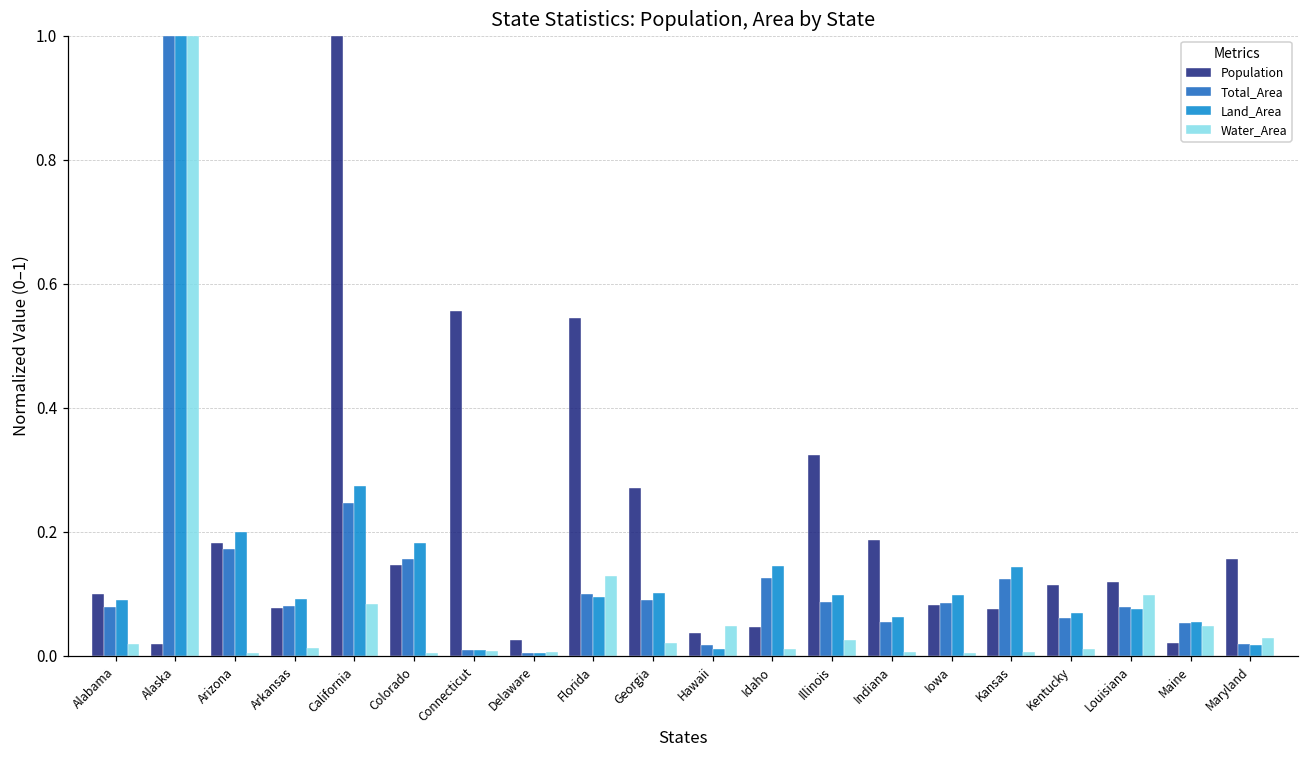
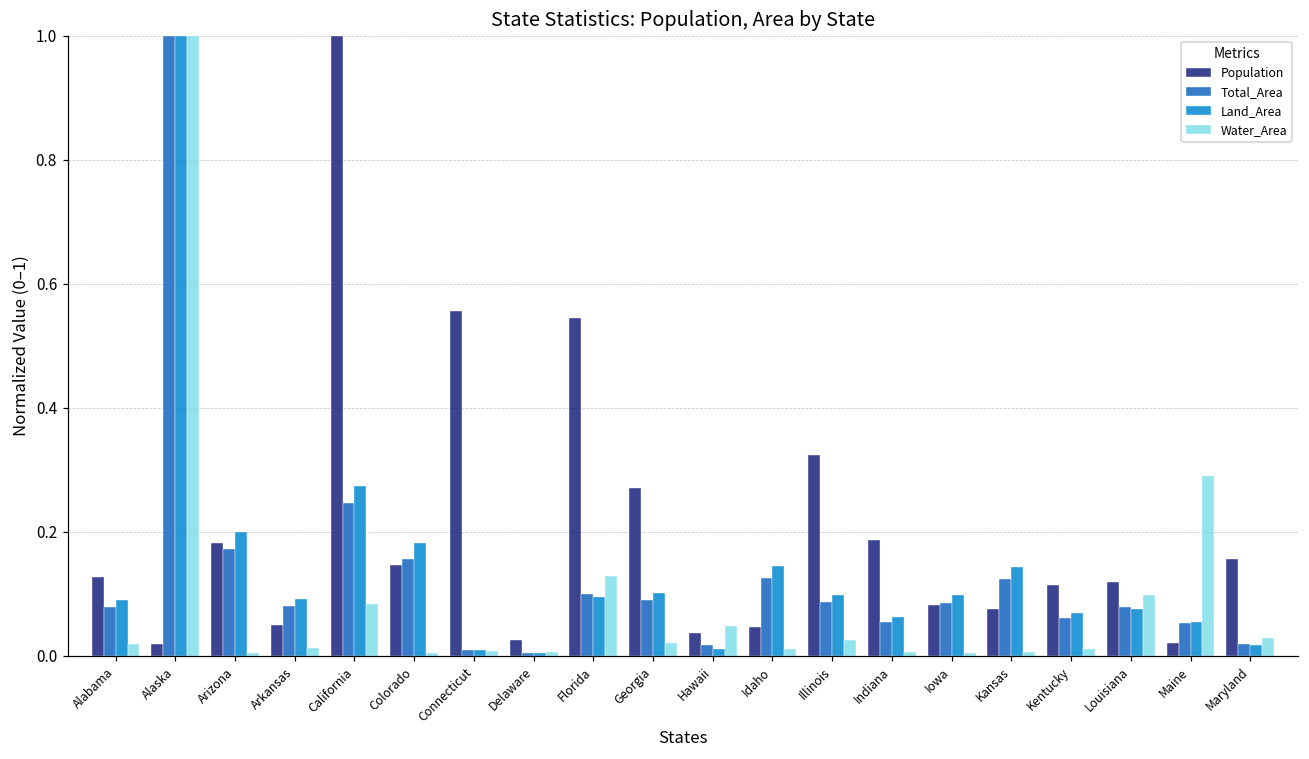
Population, Alabama: 0.10 -> 0.13
Population, Arkansas: 0.08 -> 0.05
Water_Area, Maine: 0.05 -> 0.29
